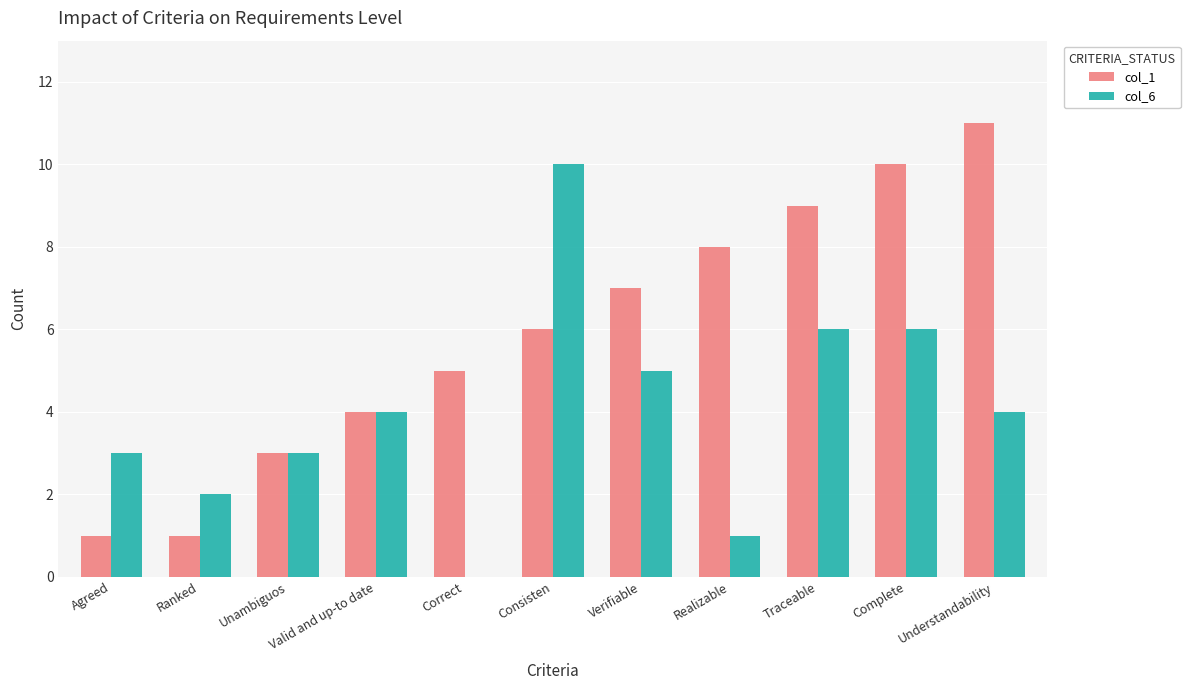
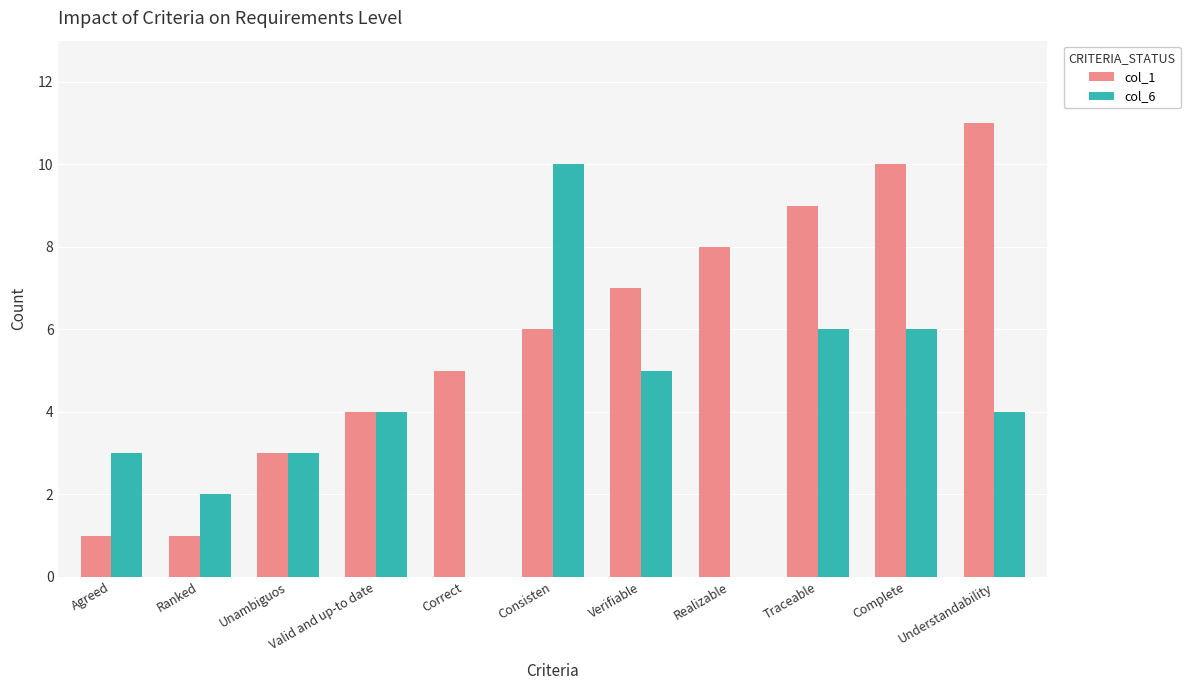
col_6, Realizable: 1 -> 0
